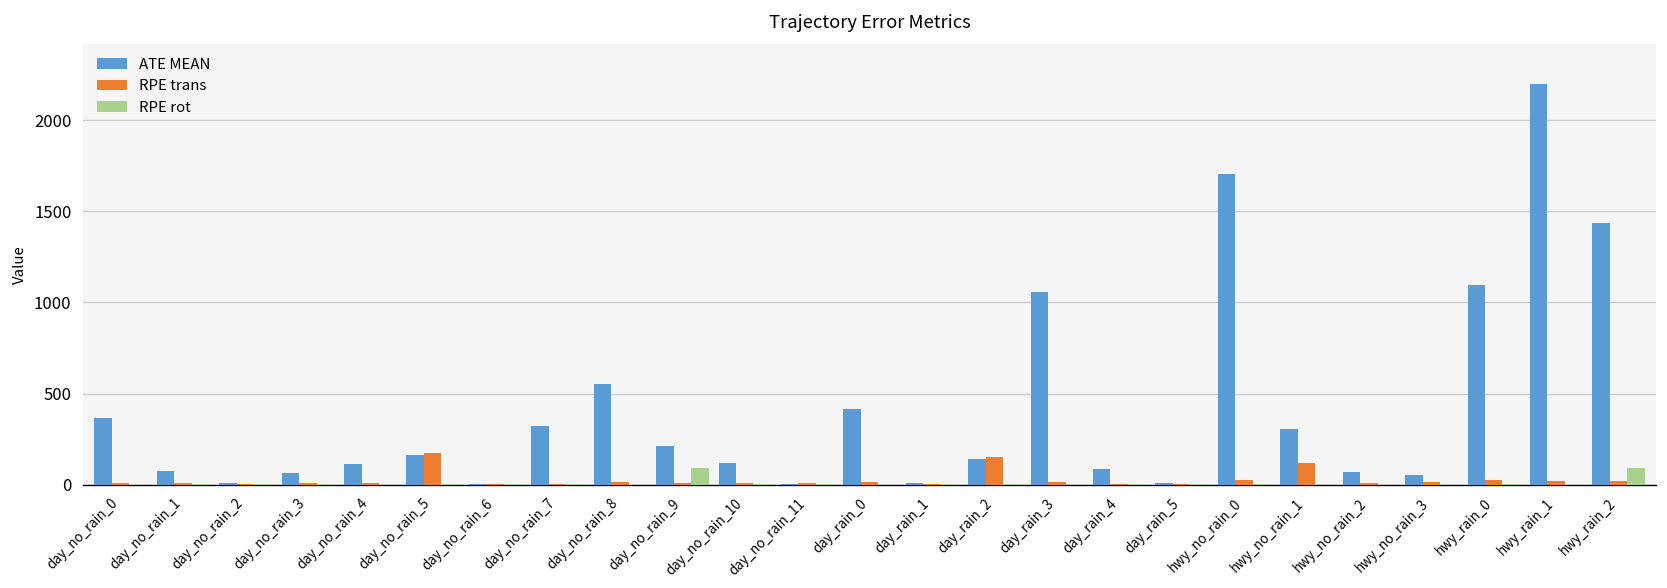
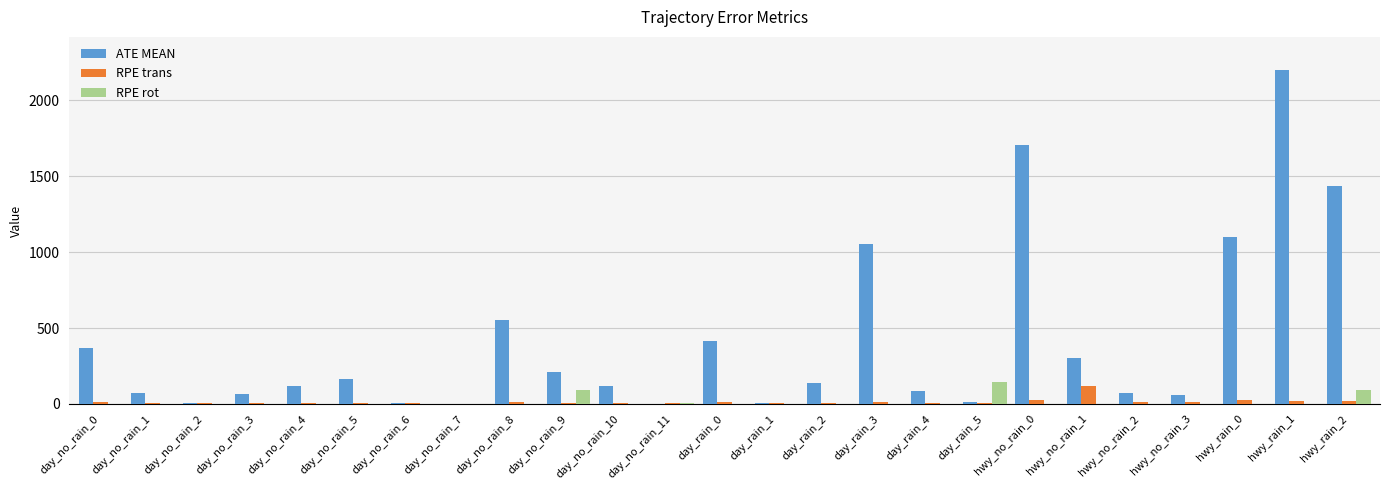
RPE trans, day_no_rain_5: 170 -> 10
ATE MEAN, day_no_rain_7: 320 -> 0
RPE trans, day_rain_2: 150 -> 10
RPE rot, day_rain_5: 0 -> 140
